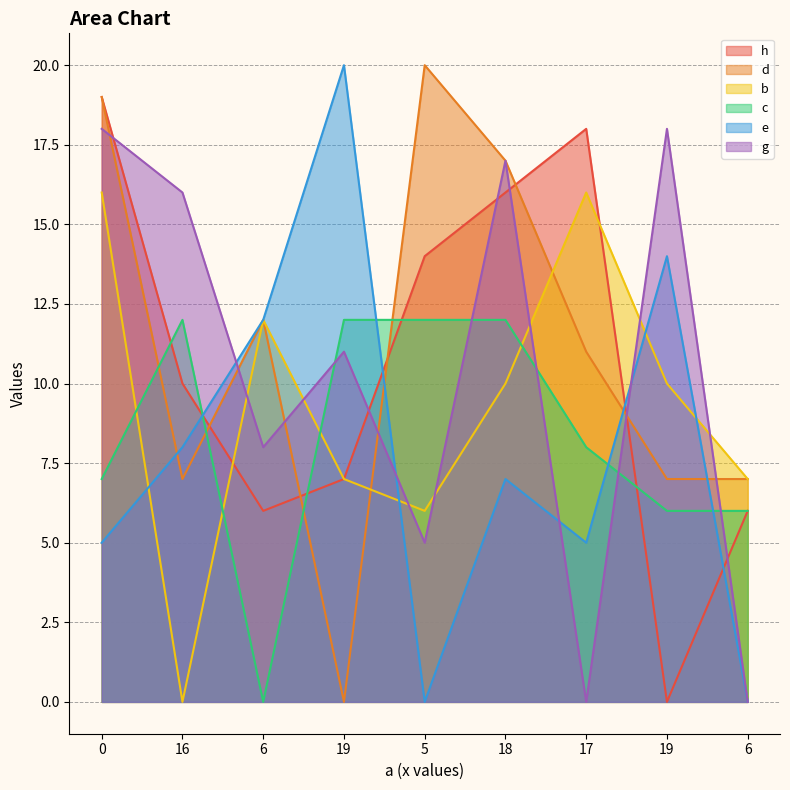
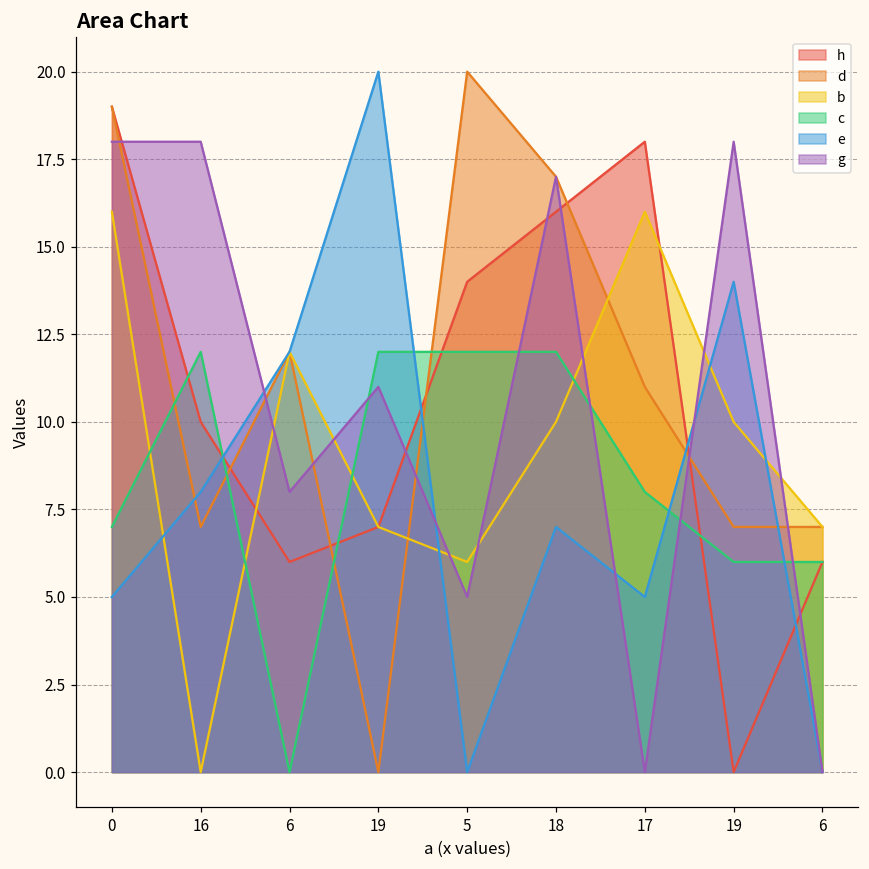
g, 16: 16 -> 18
